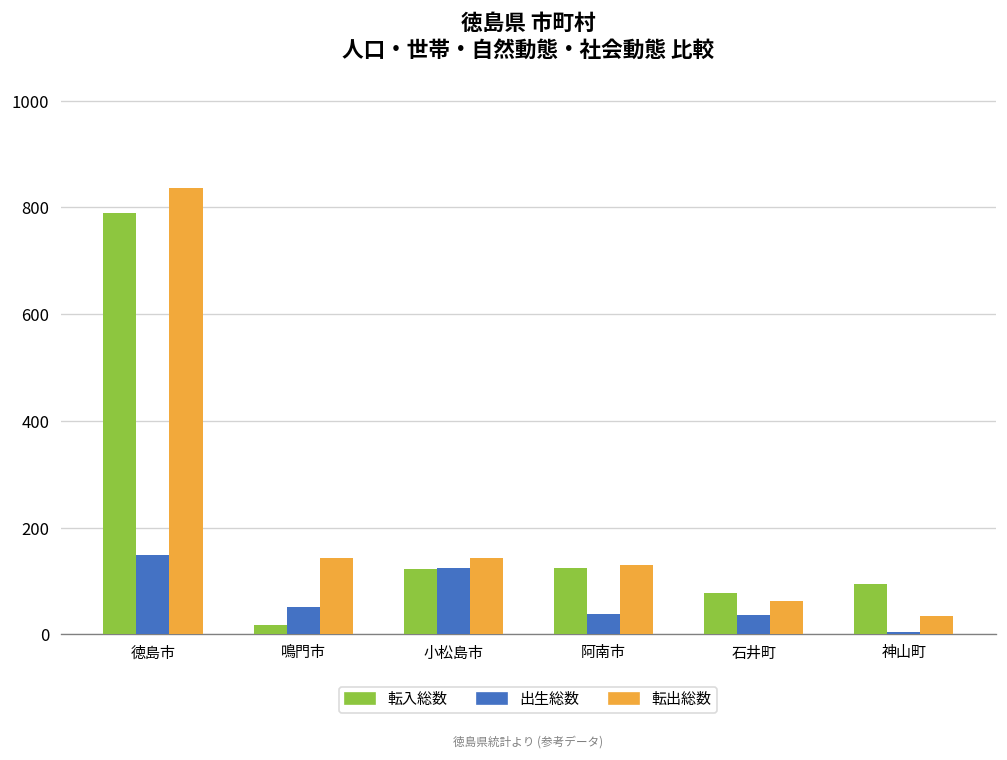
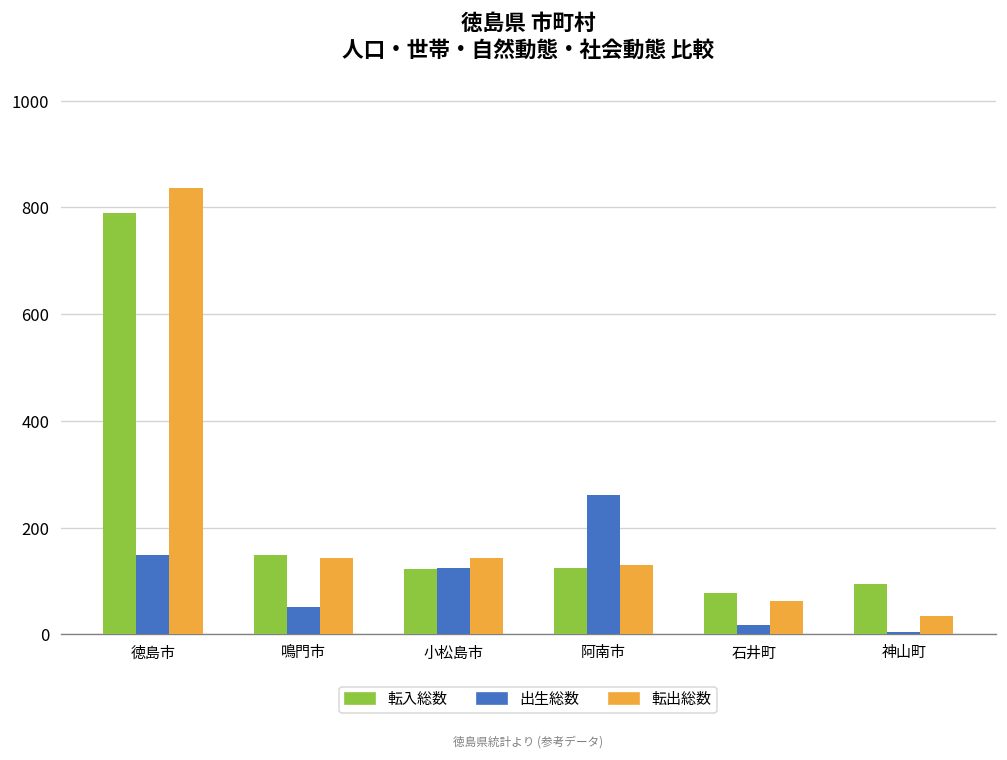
転入総数, 鳴門市: 20 -> 150
出生総数, 阿南市: 40 -> 260
出生総数, 石井町: 40 -> 20
